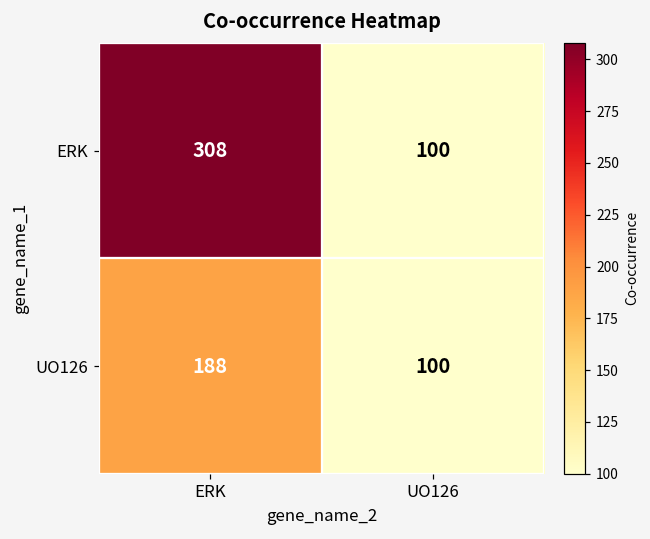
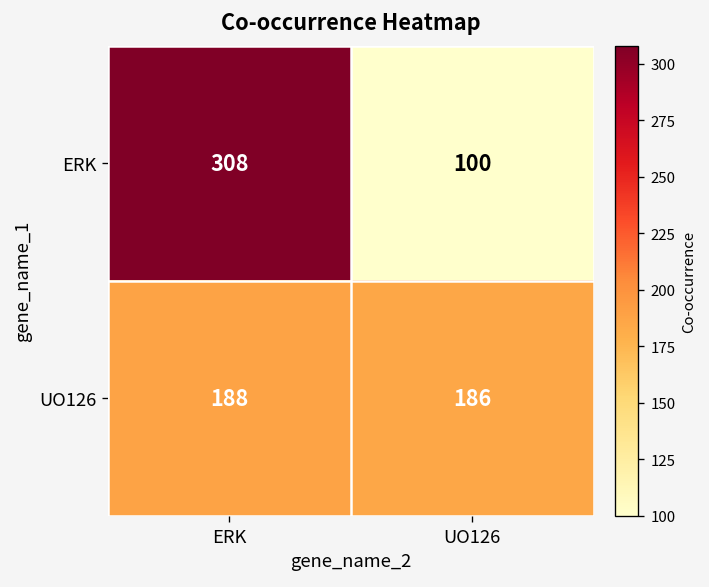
UO126, UO126: 100 -> 186
